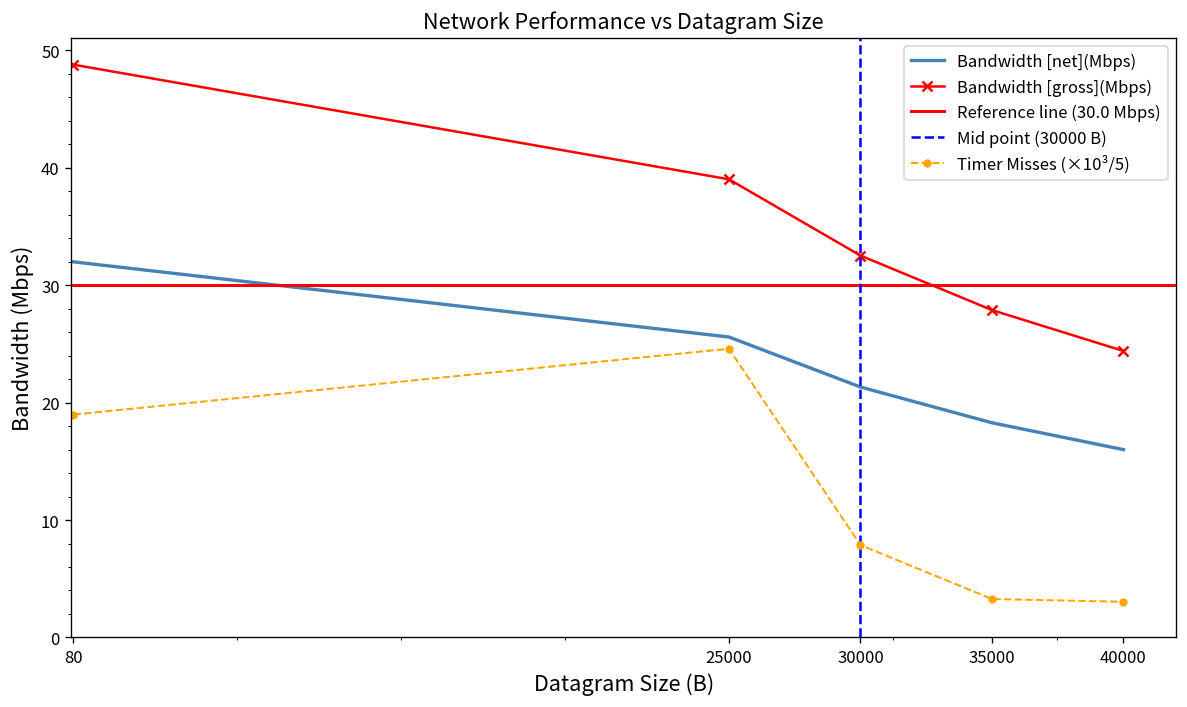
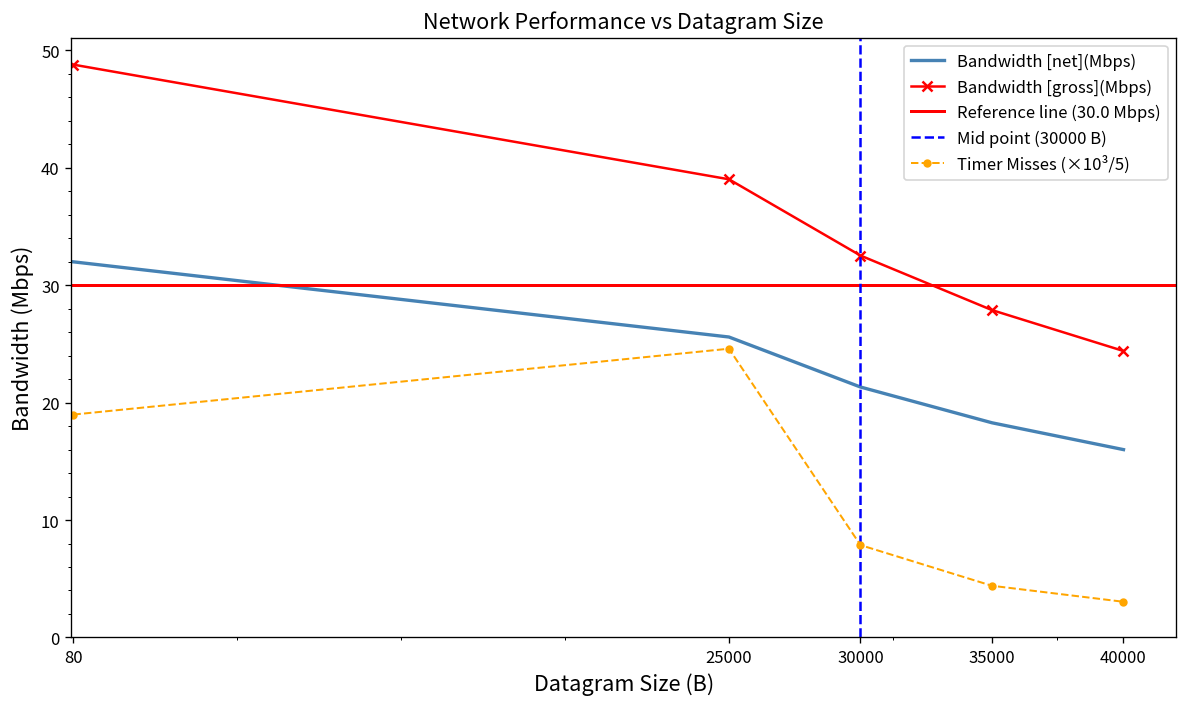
Timer Misses (×10³/5), 35000: 3 -> 4
